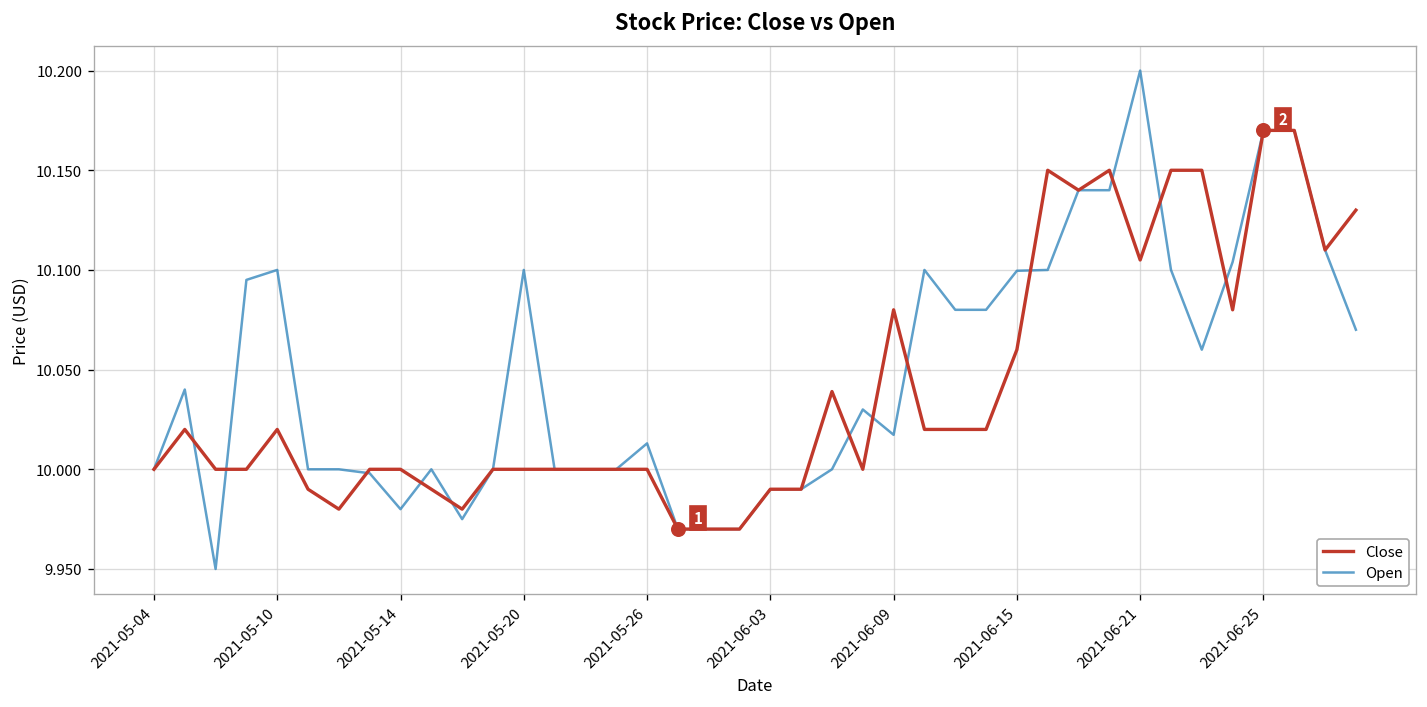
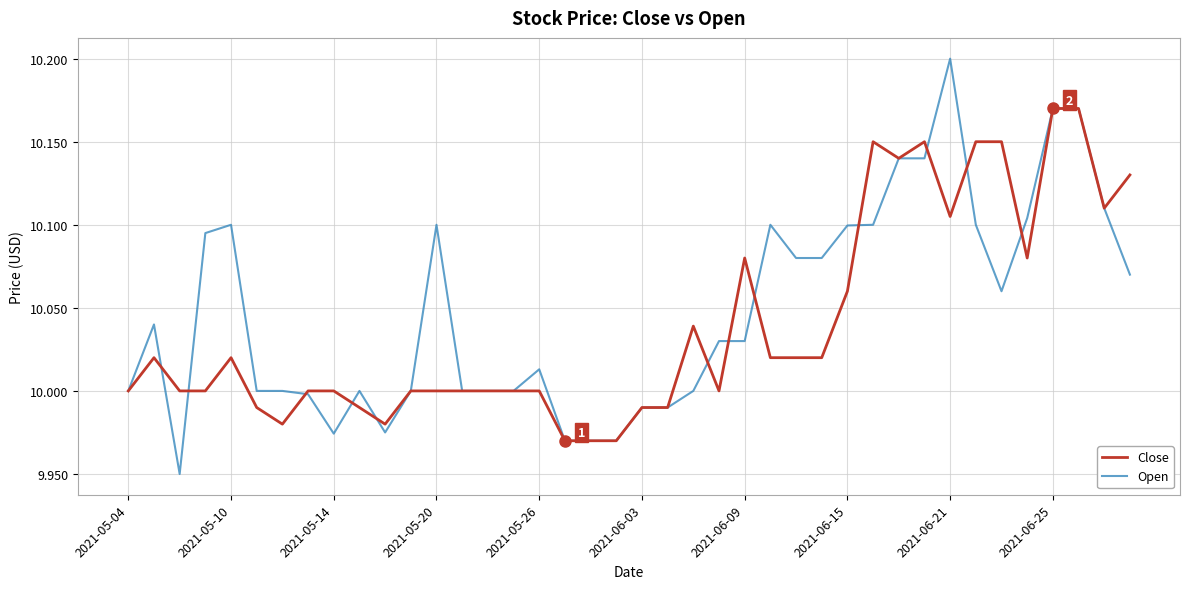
Open, 2021-05-14: 9.980 -> 9.974
Open, 2021-06-09: 10.017 -> 10.030
